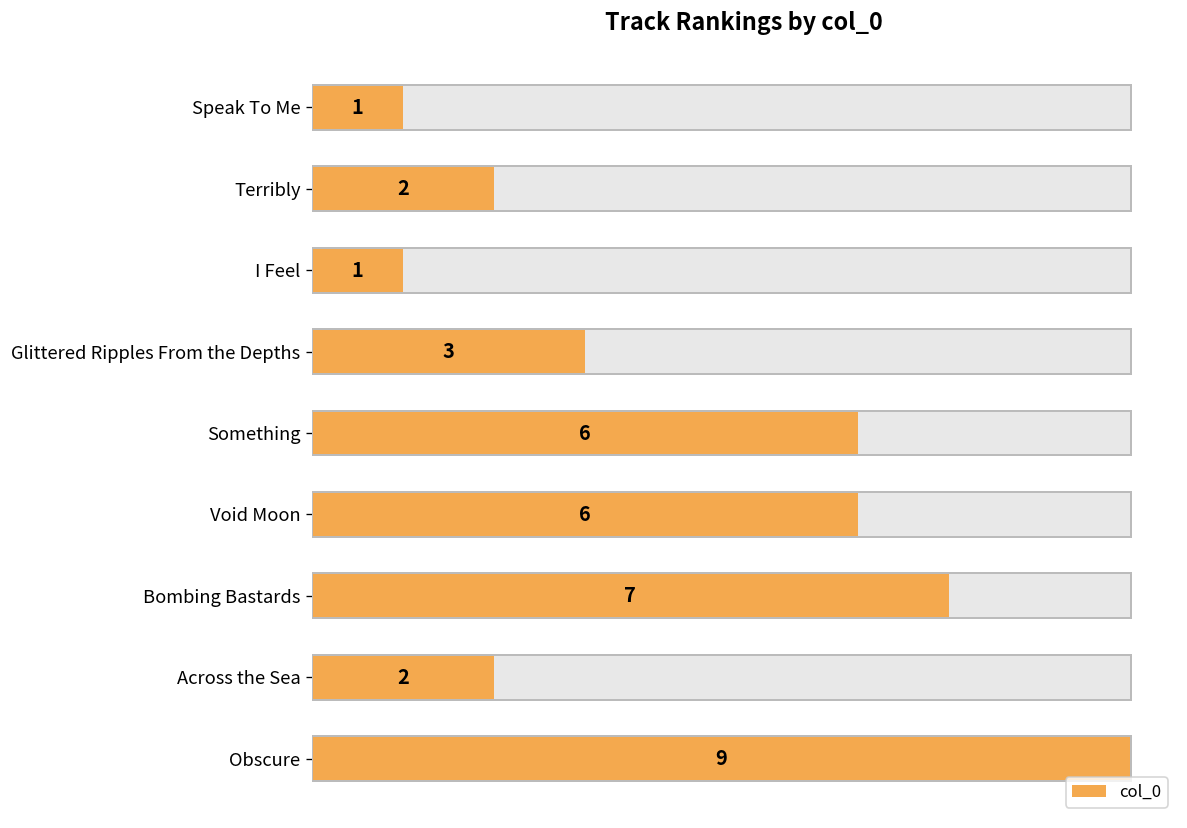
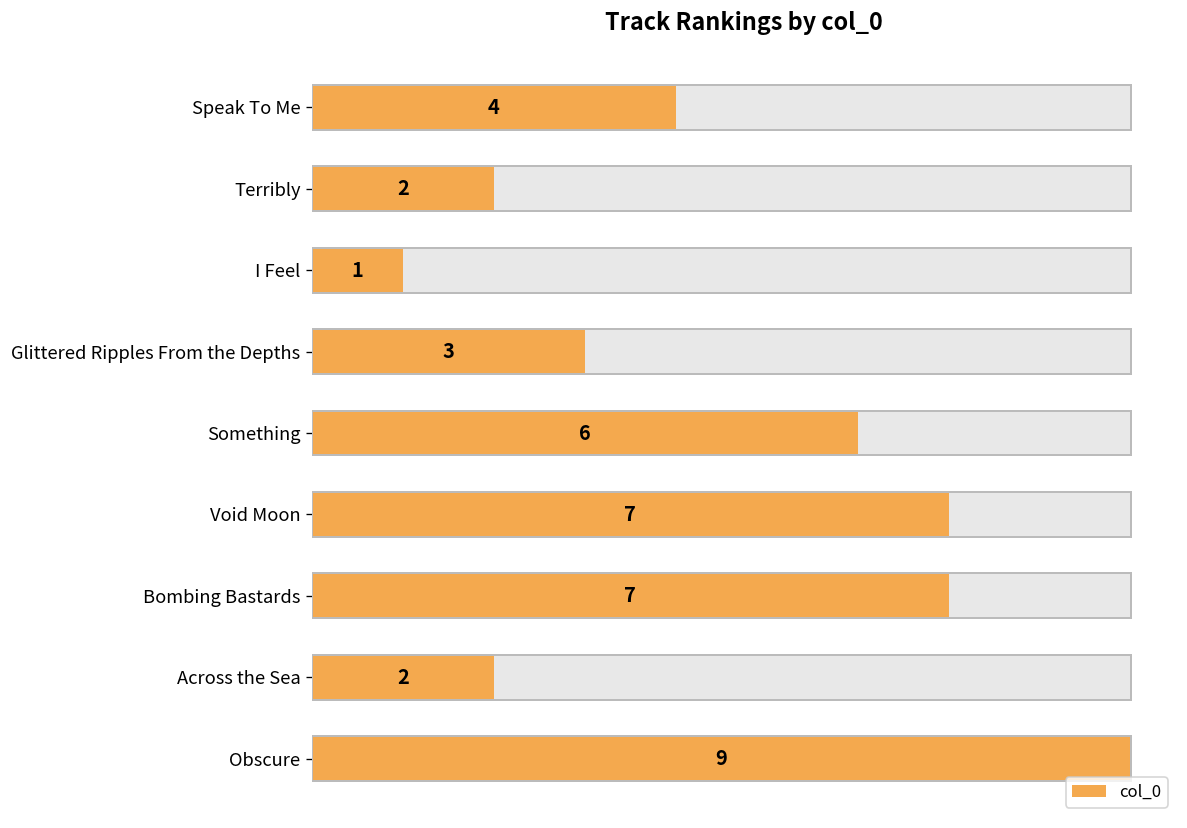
col_0, Speak To Me: 1 -> 4
col_0, Void Moon: 6 -> 7
